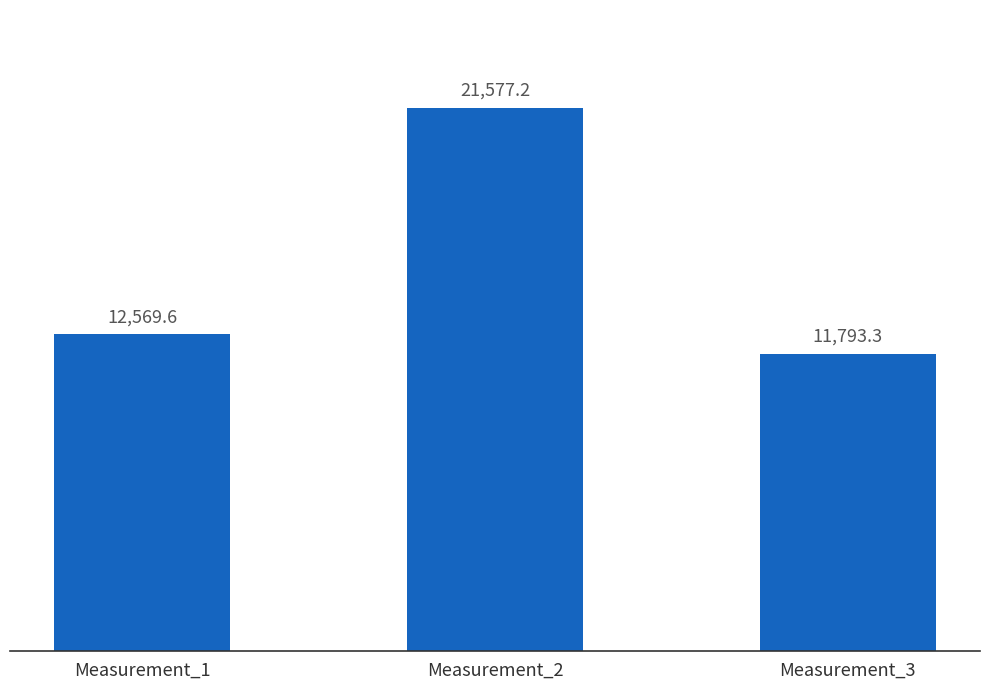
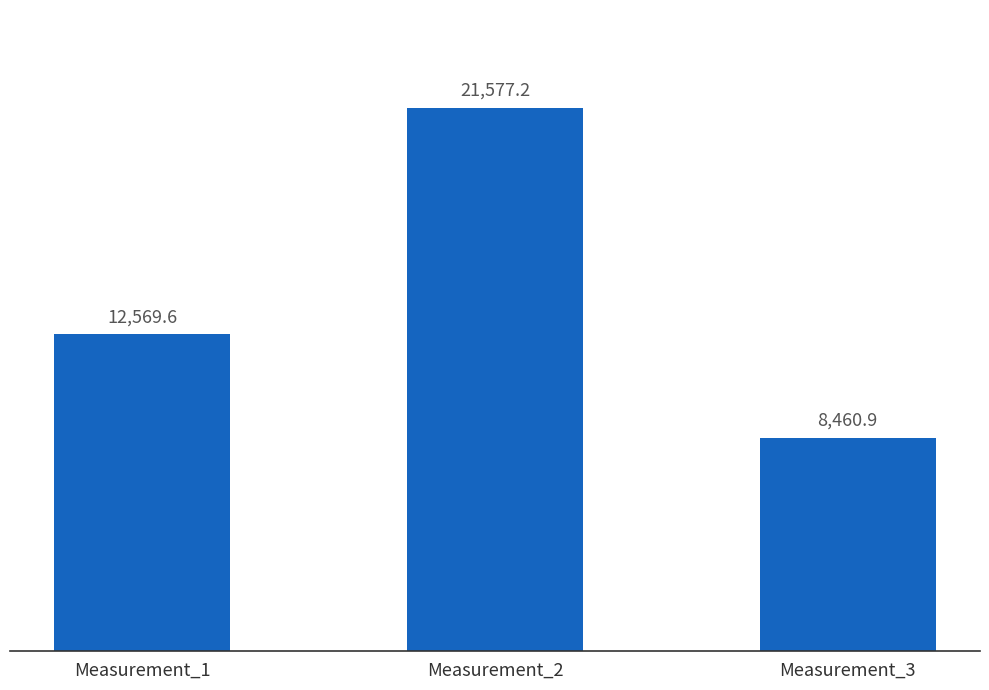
Measurement_3: 11,793.3 -> 8,460.9
